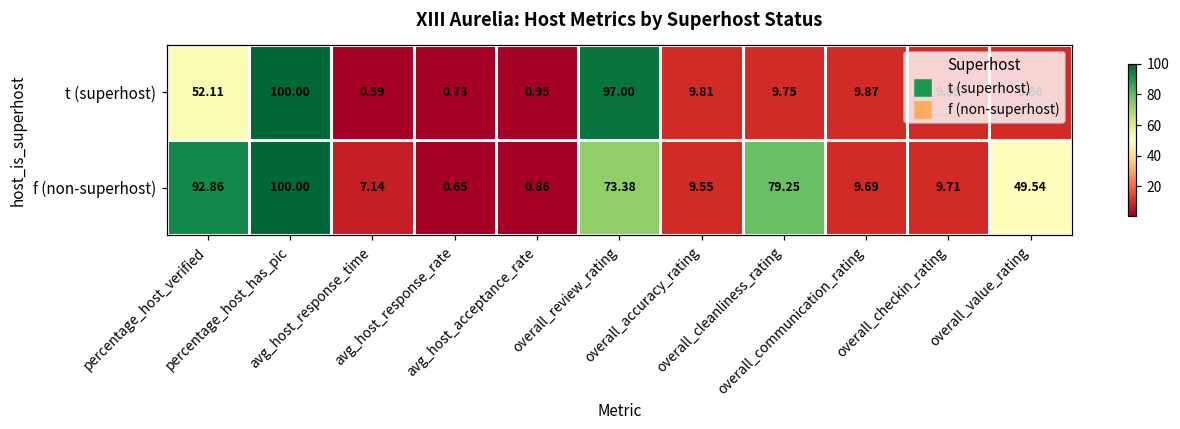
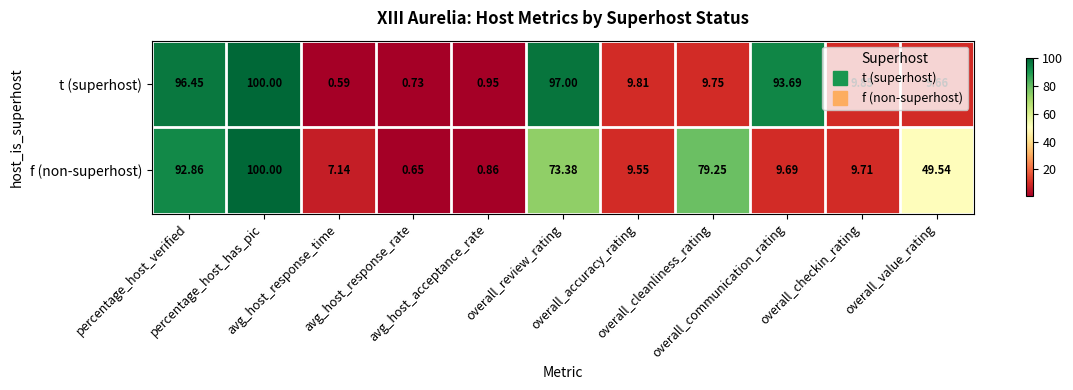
t (superhost), percentage_host_verified: 52.11 -> 96.45
t (superhost), overall_communication_rating: 9.87 -> 93.69
